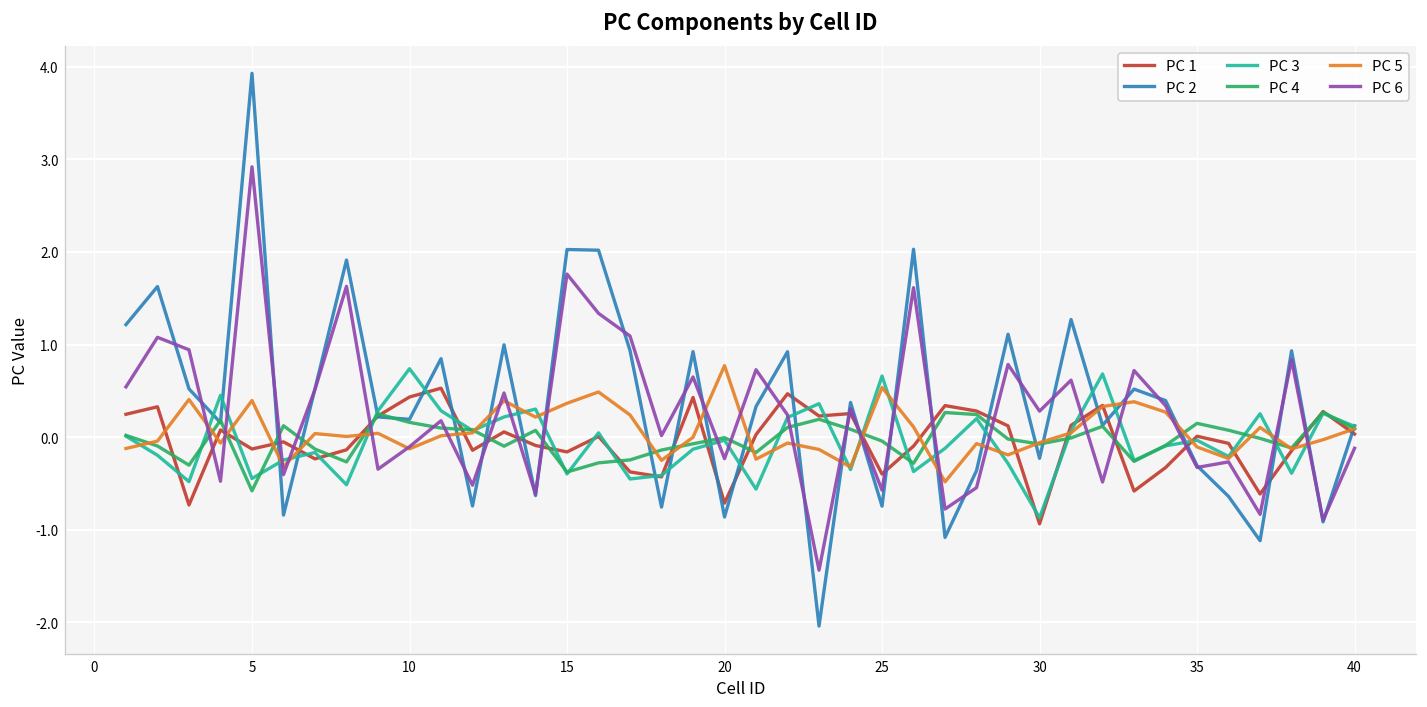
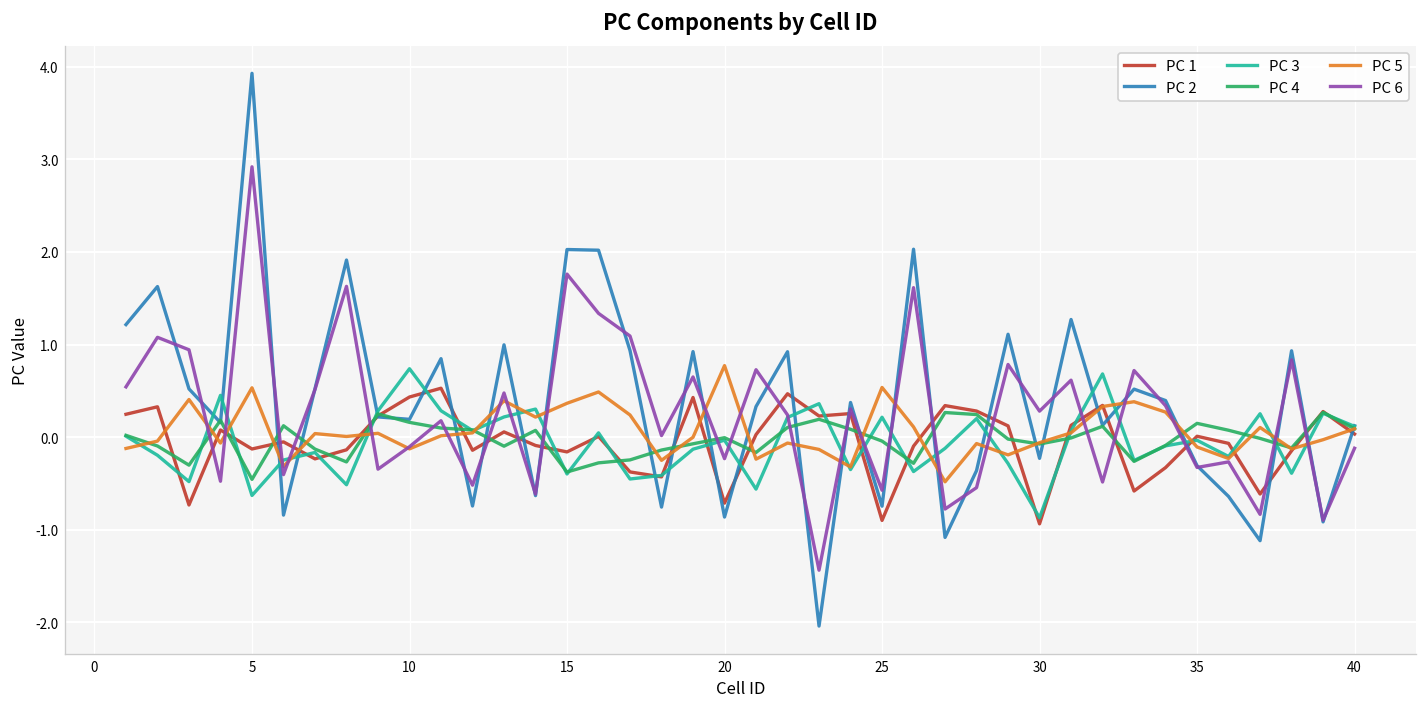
PC 3, 5: -0.4 -> -0.6
PC 4, 5: -0.6 -> -0.5
PC 5, 5: 0.4 -> 0.5
PC 1, 25: -0.4 -> -0.9
PC 3, 25: 0.7 -> 0.2
